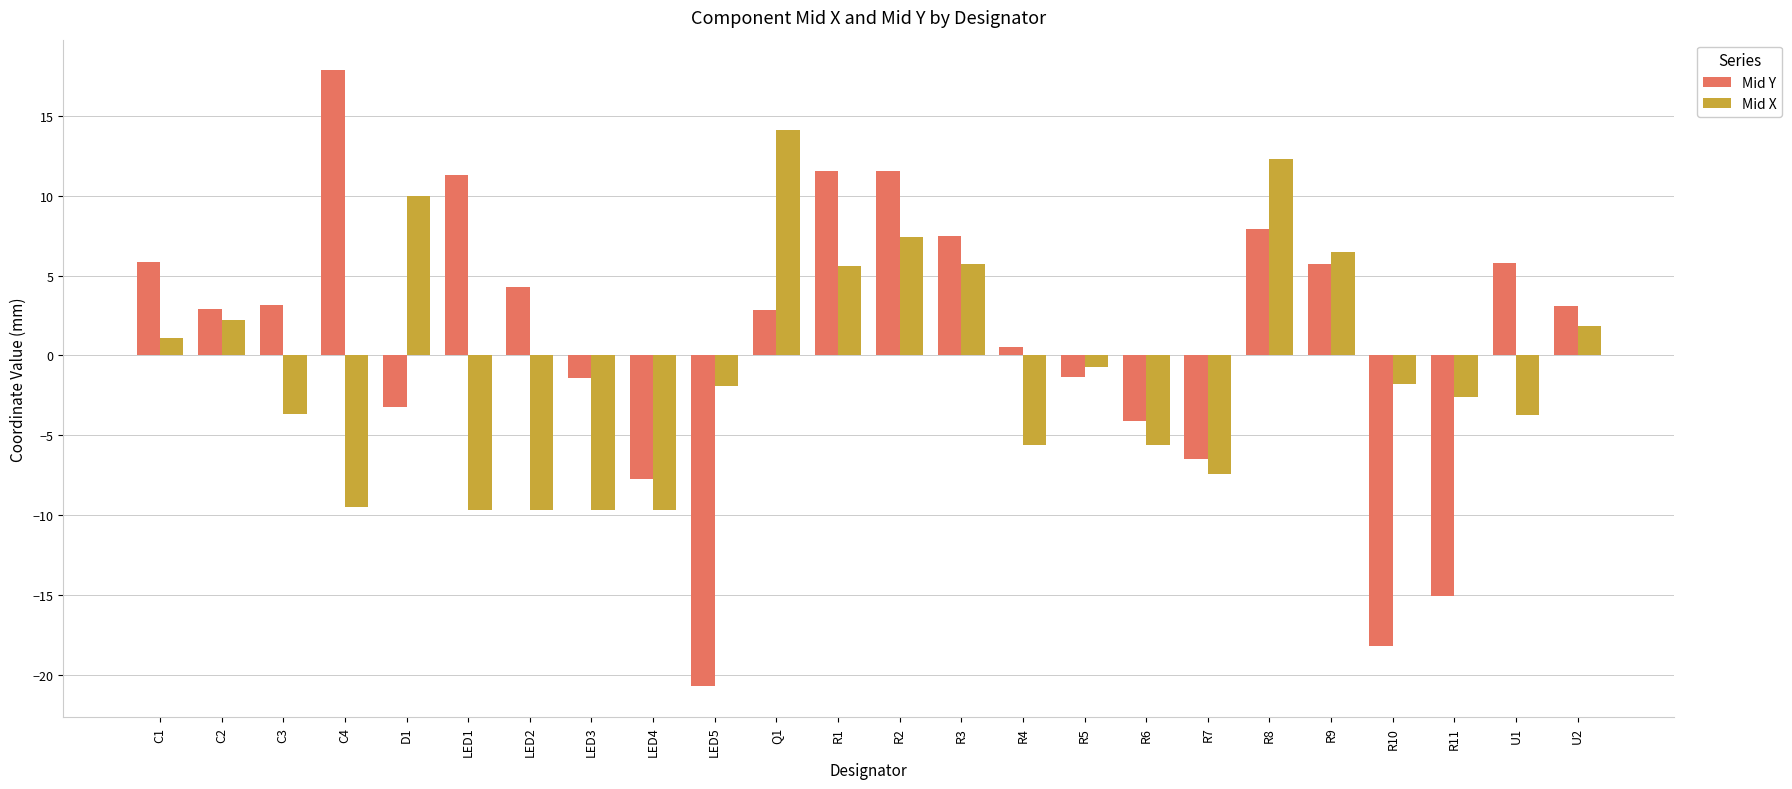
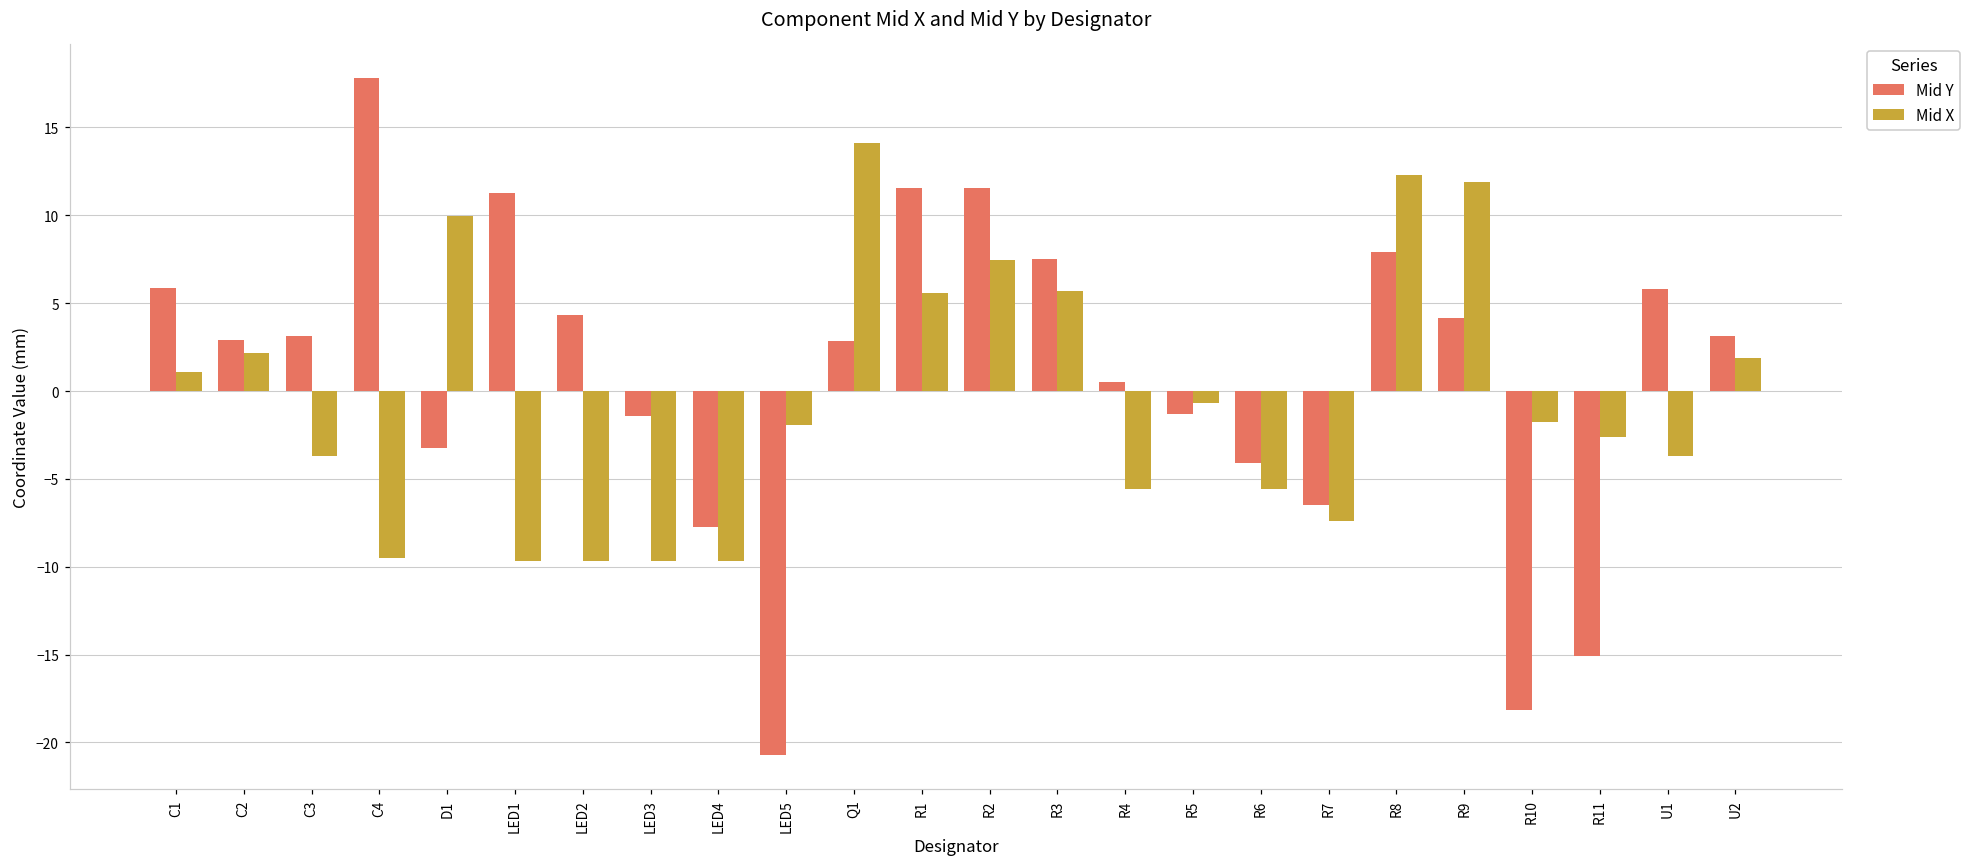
Mid Y, R9: 5.7 -> 4.1
Mid X, R9: 6.5 -> 11.9
